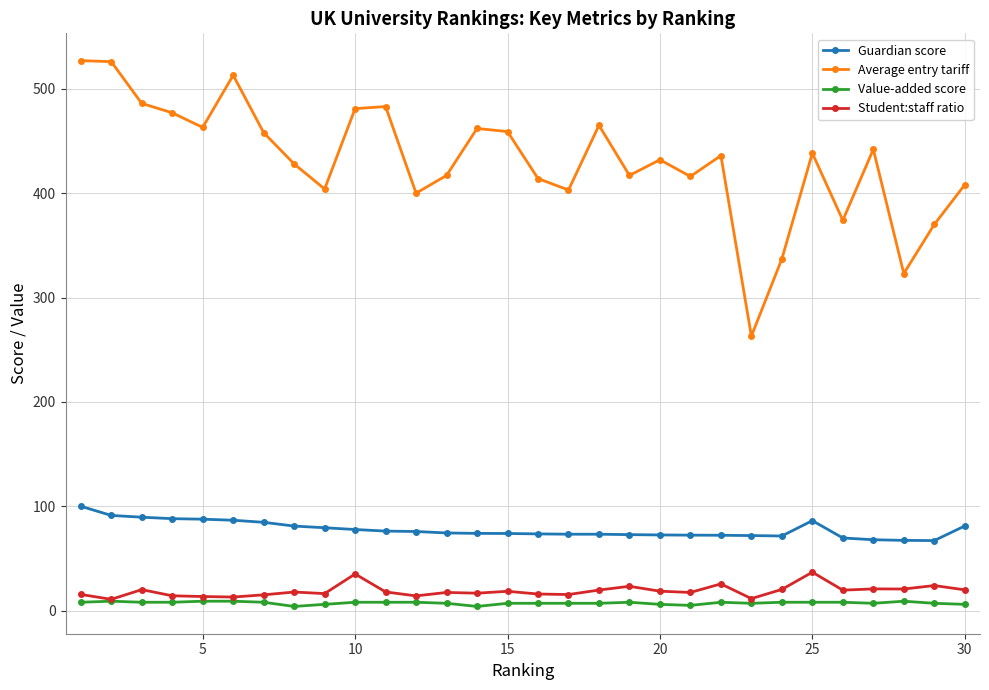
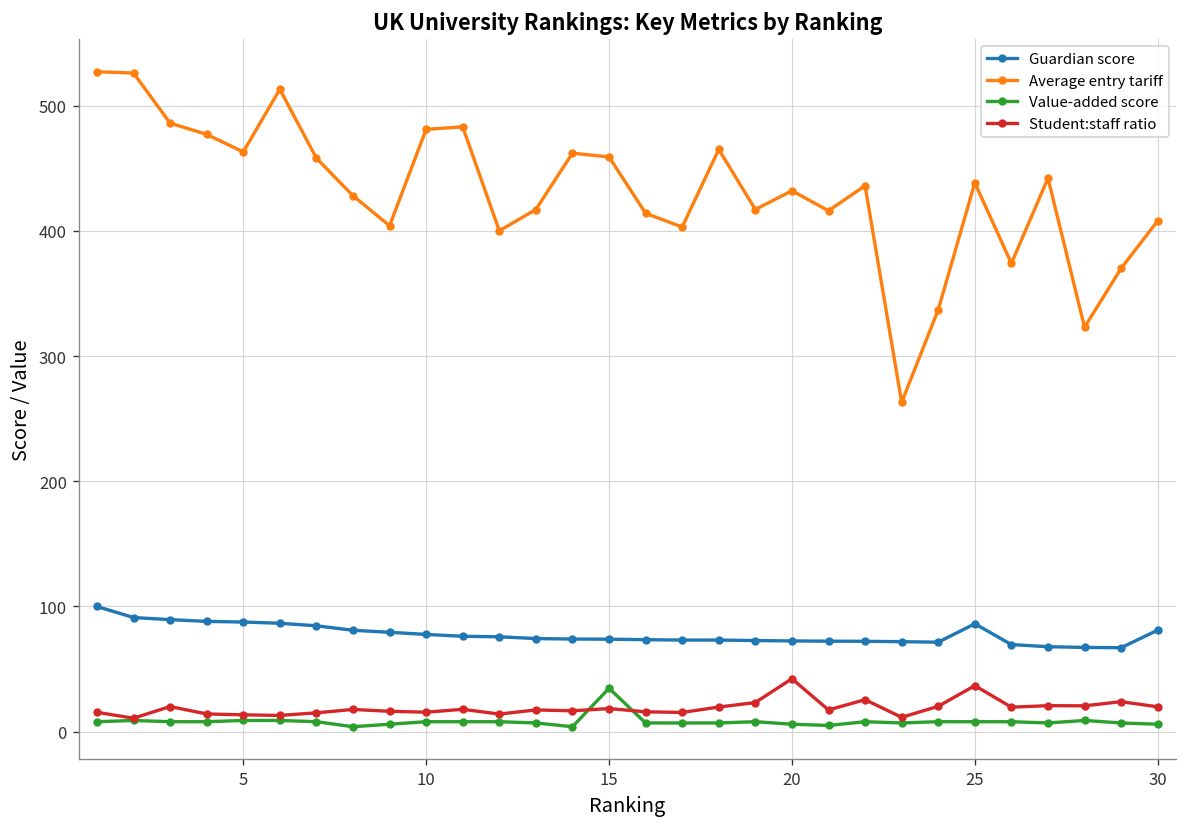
Student:staff ratio, 10: 35 -> 16
Value-added score, 15: 7 -> 35
Student:staff ratio, 20: 19 -> 42
